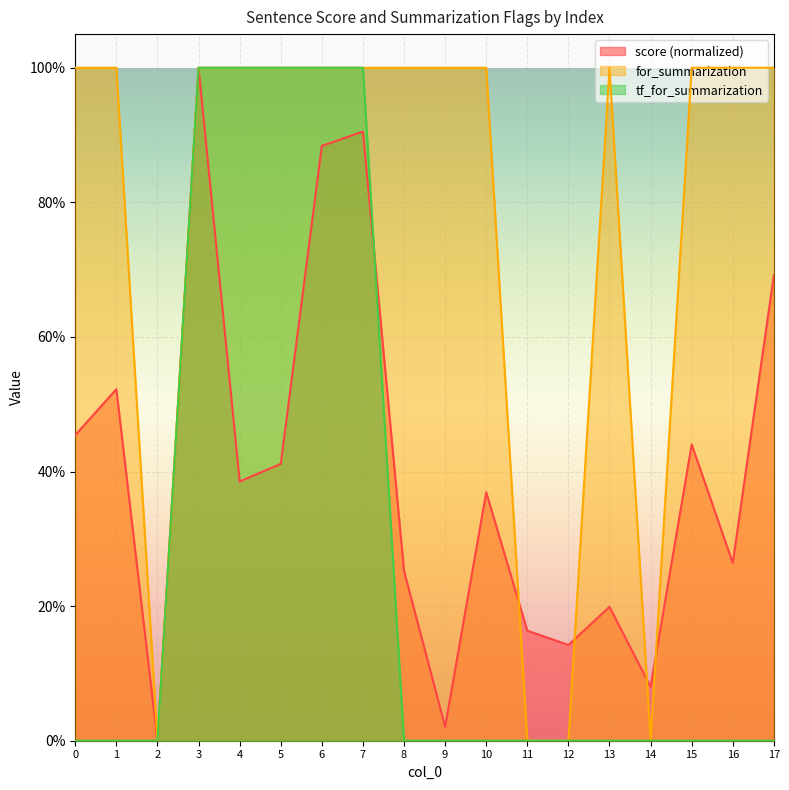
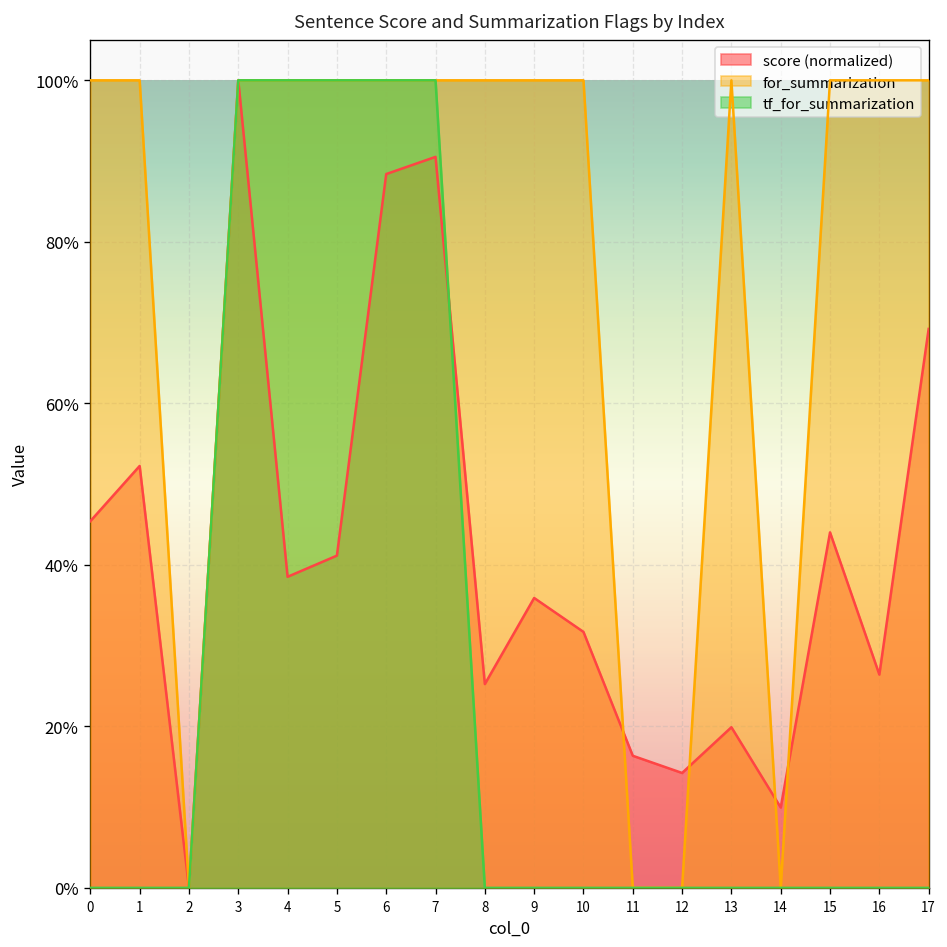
score (normalized), 9: 2% -> 36%
score (normalized), 10: 37% -> 32%
score (normalized), 14: 8% -> 10%
